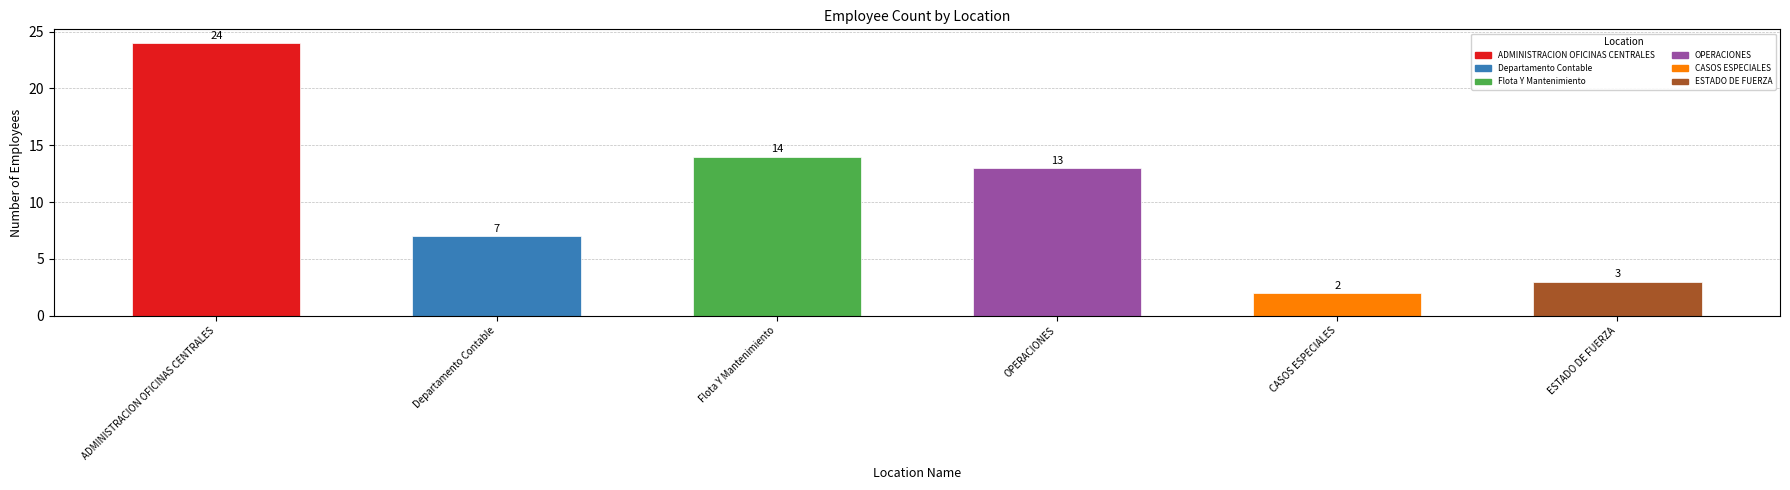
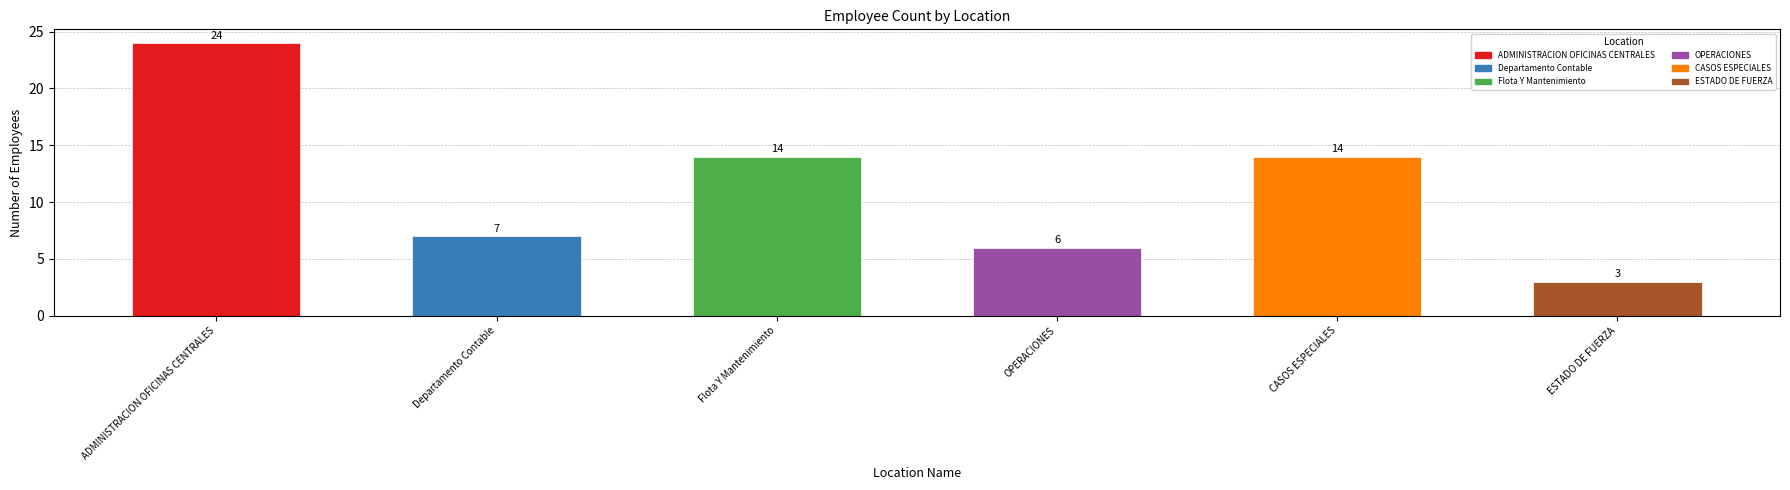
OPERACIONES: 13 -> 6
CASOS ESPECIALES: 2 -> 14
